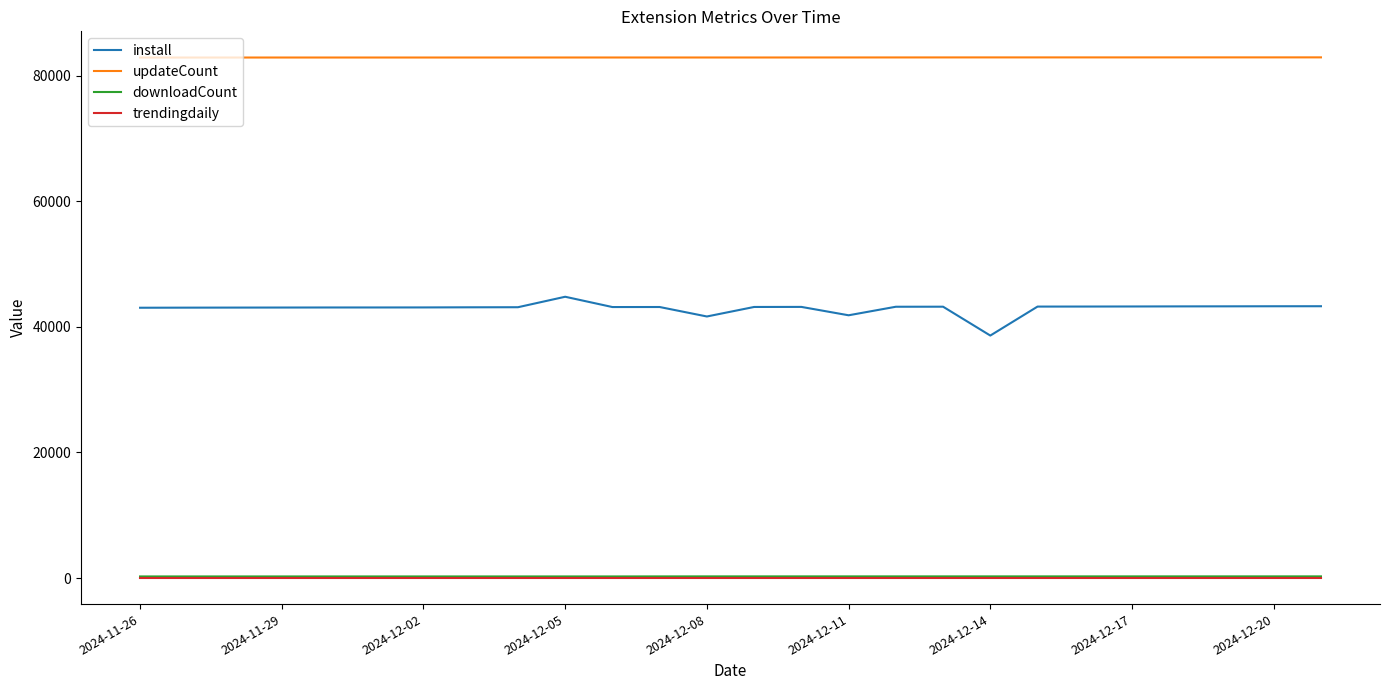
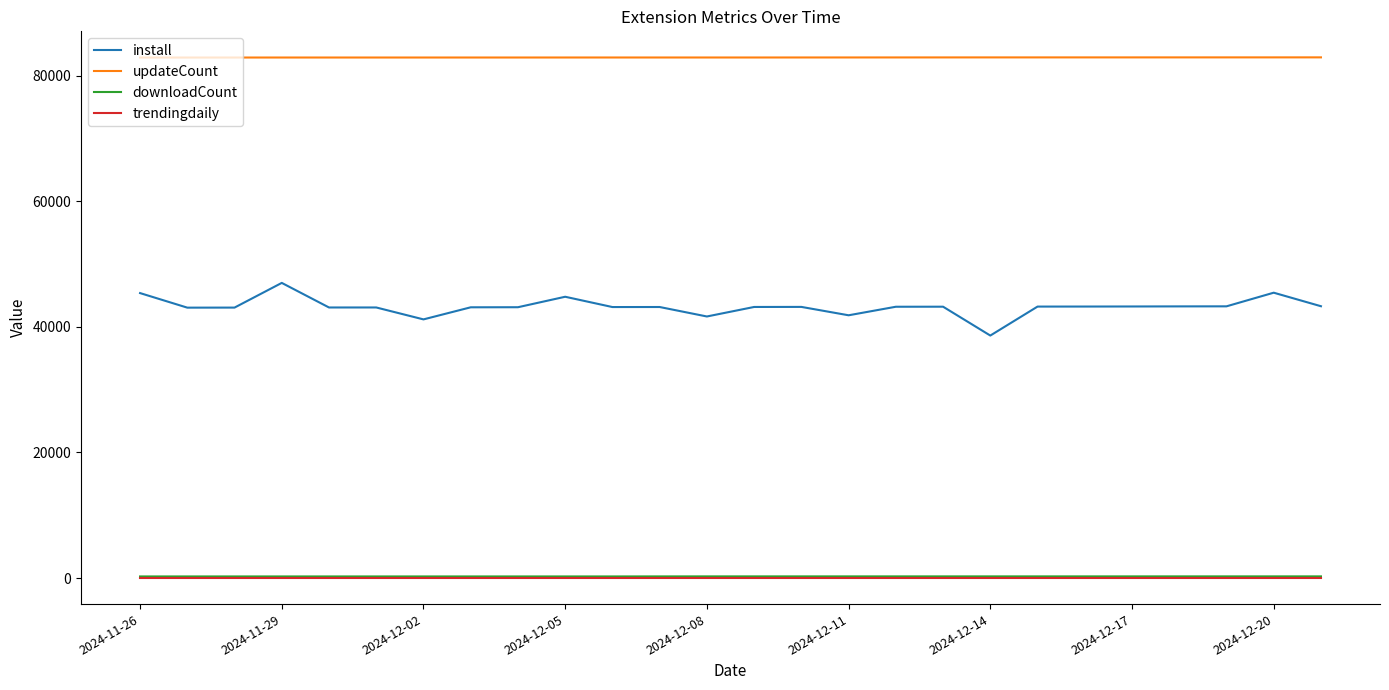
install, 2024-11-26: 43000 -> 45000
install, 2024-11-29: 43000 -> 47000
install, 2024-12-02: 43000 -> 41000
install, 2024-12-20: 43000 -> 45000
